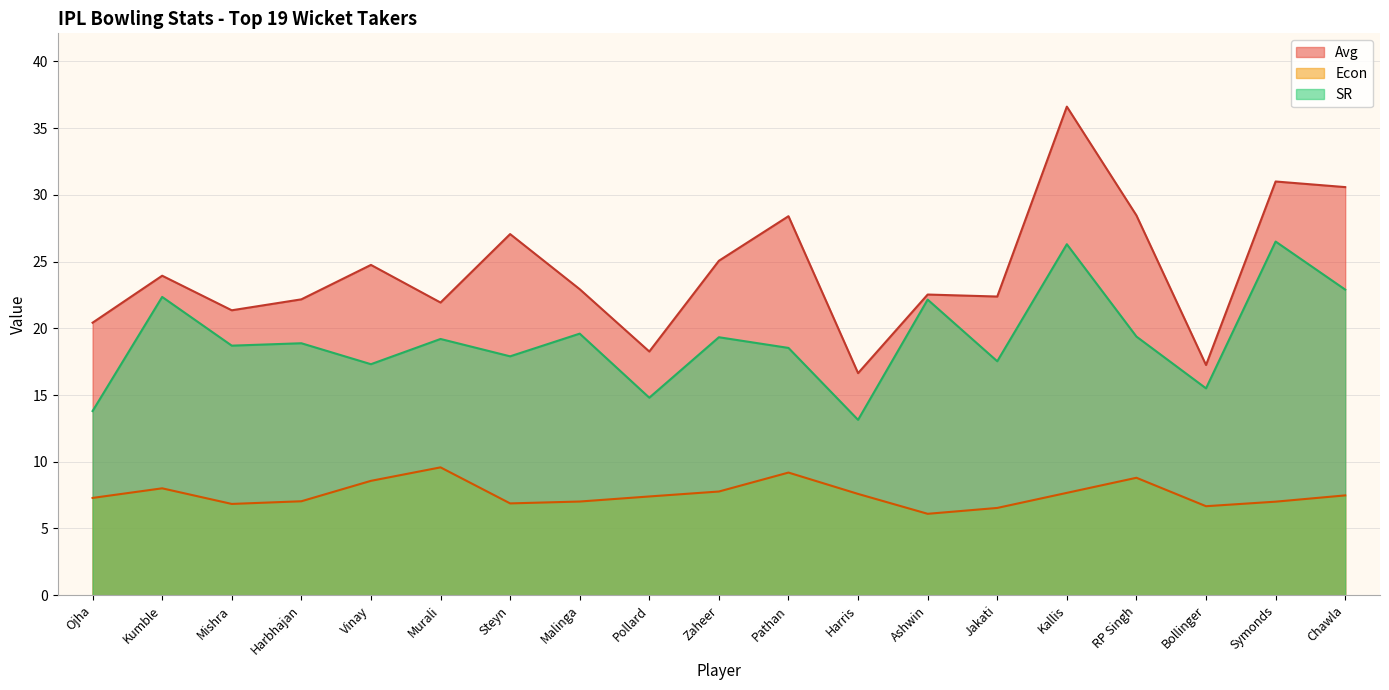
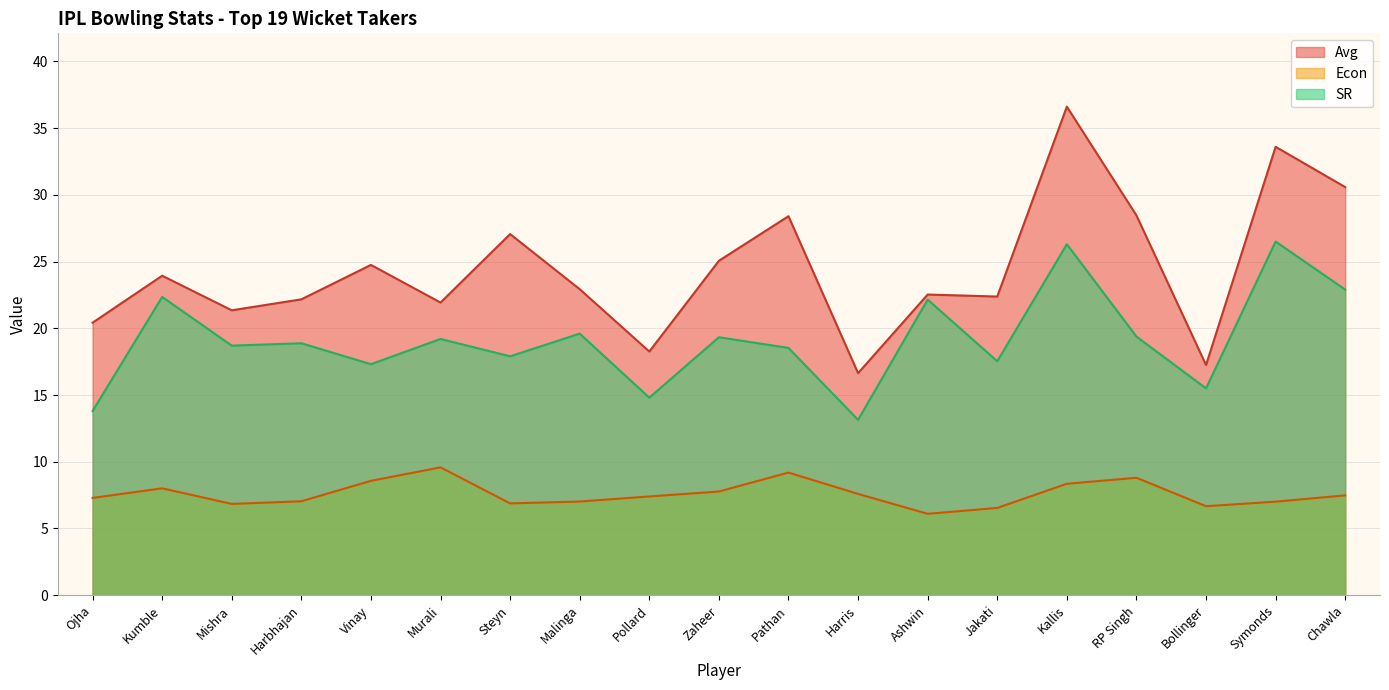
Econ, Kallis: 7.7 -> 8.4
Avg, Symonds: 31.0 -> 33.6
